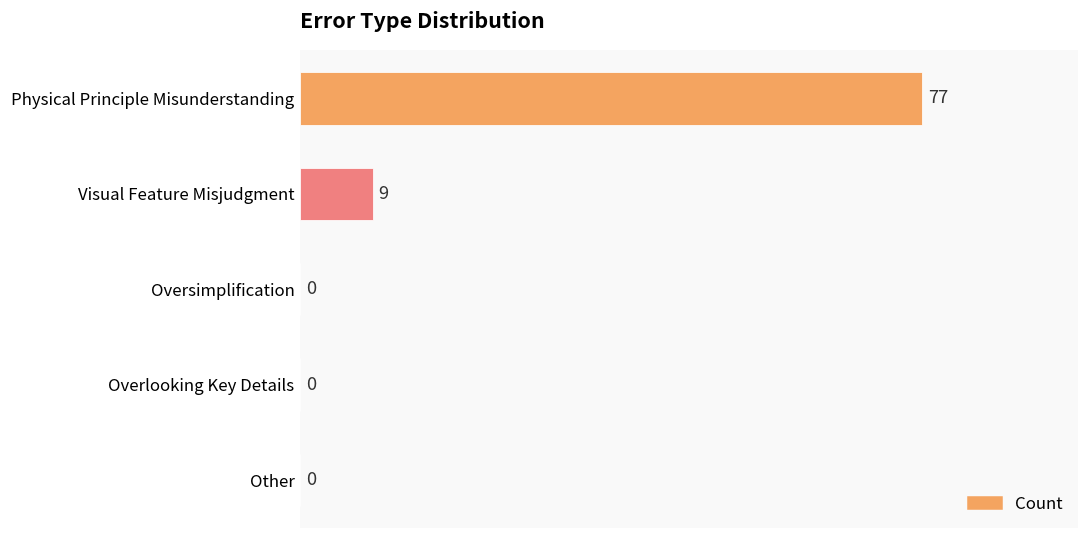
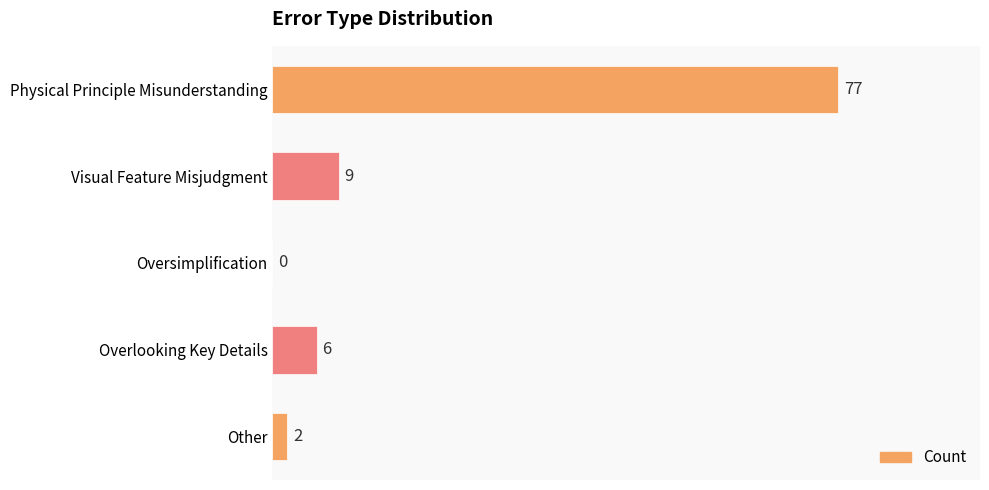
Overlooking Key Details: 0 -> 6
Other: 0 -> 2
